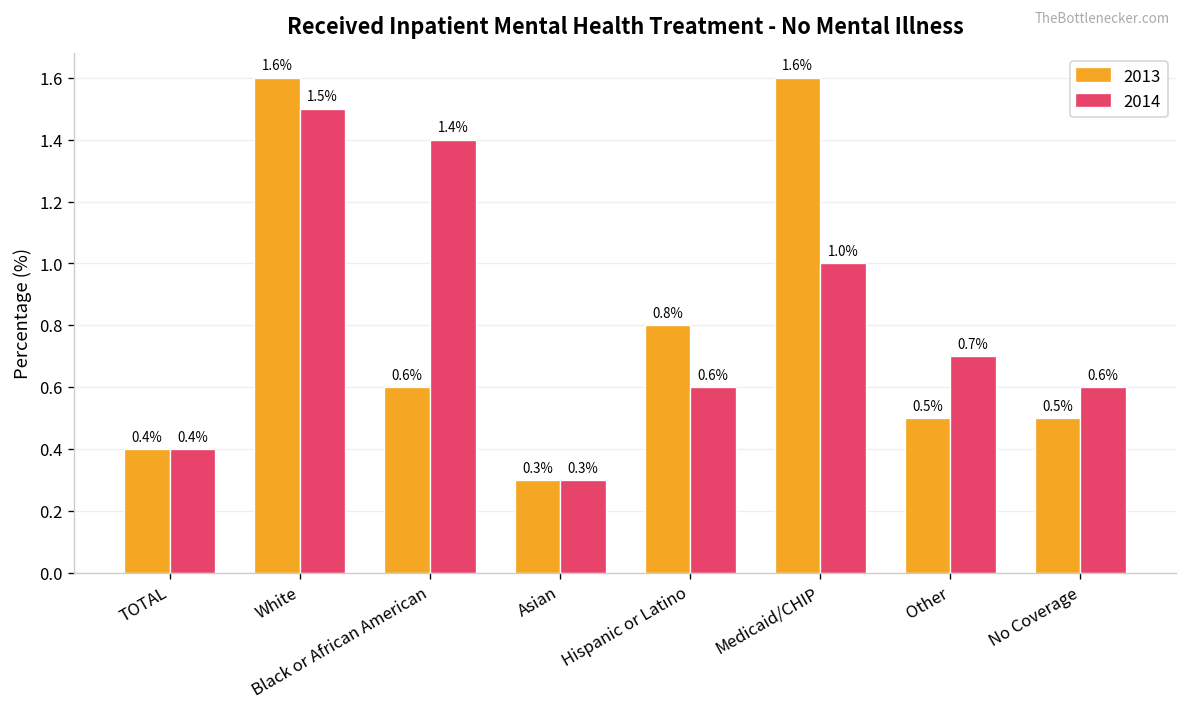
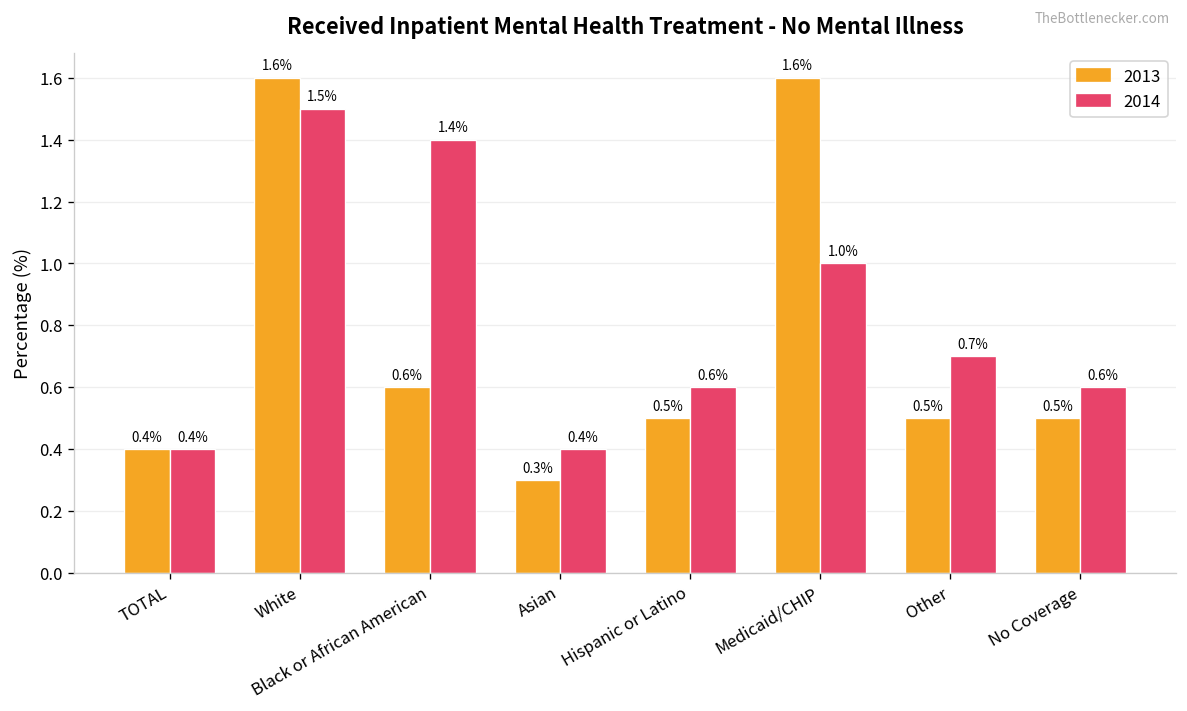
2014, Asian: 0.3% -> 0.4%
2013, Hispanic or Latino: 0.8% -> 0.5%
